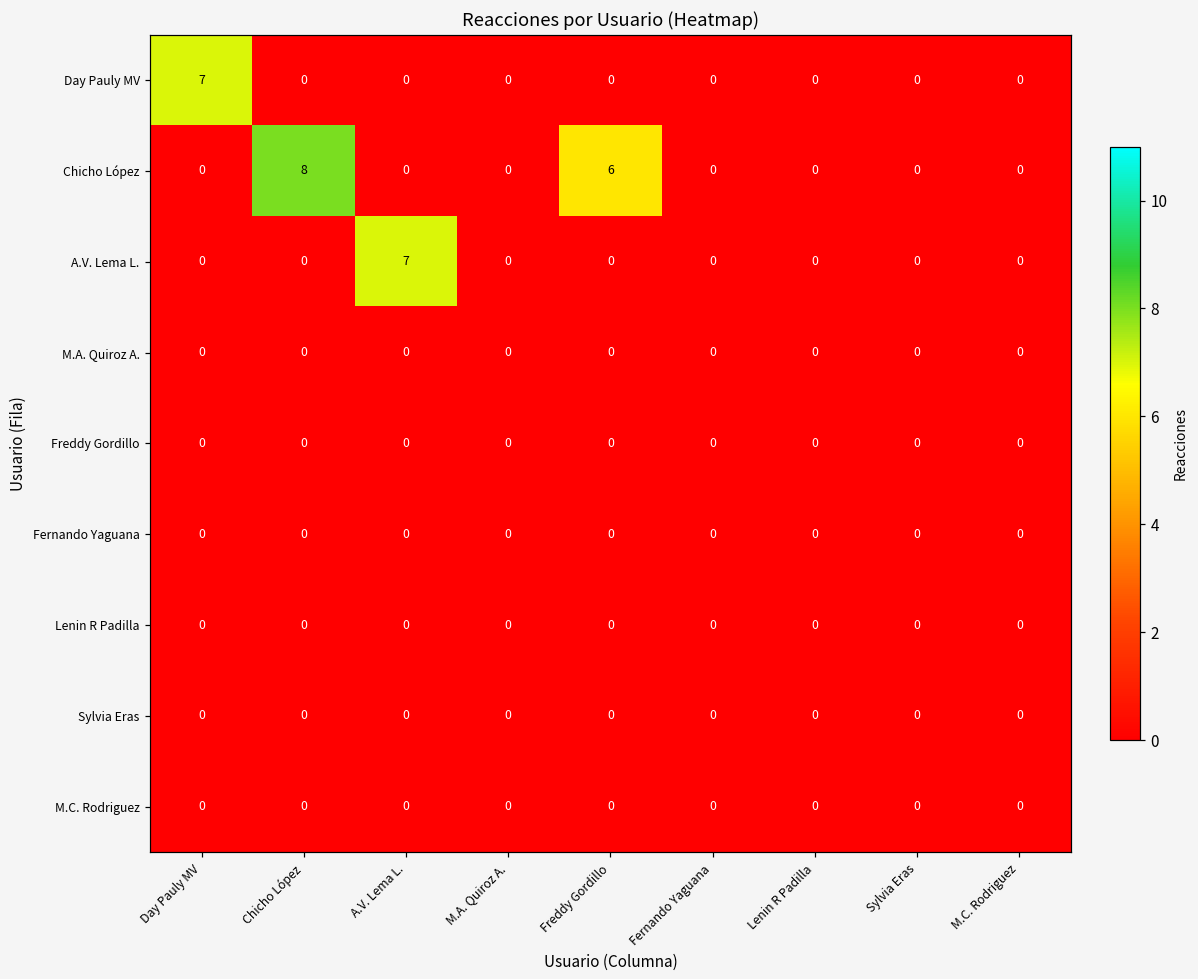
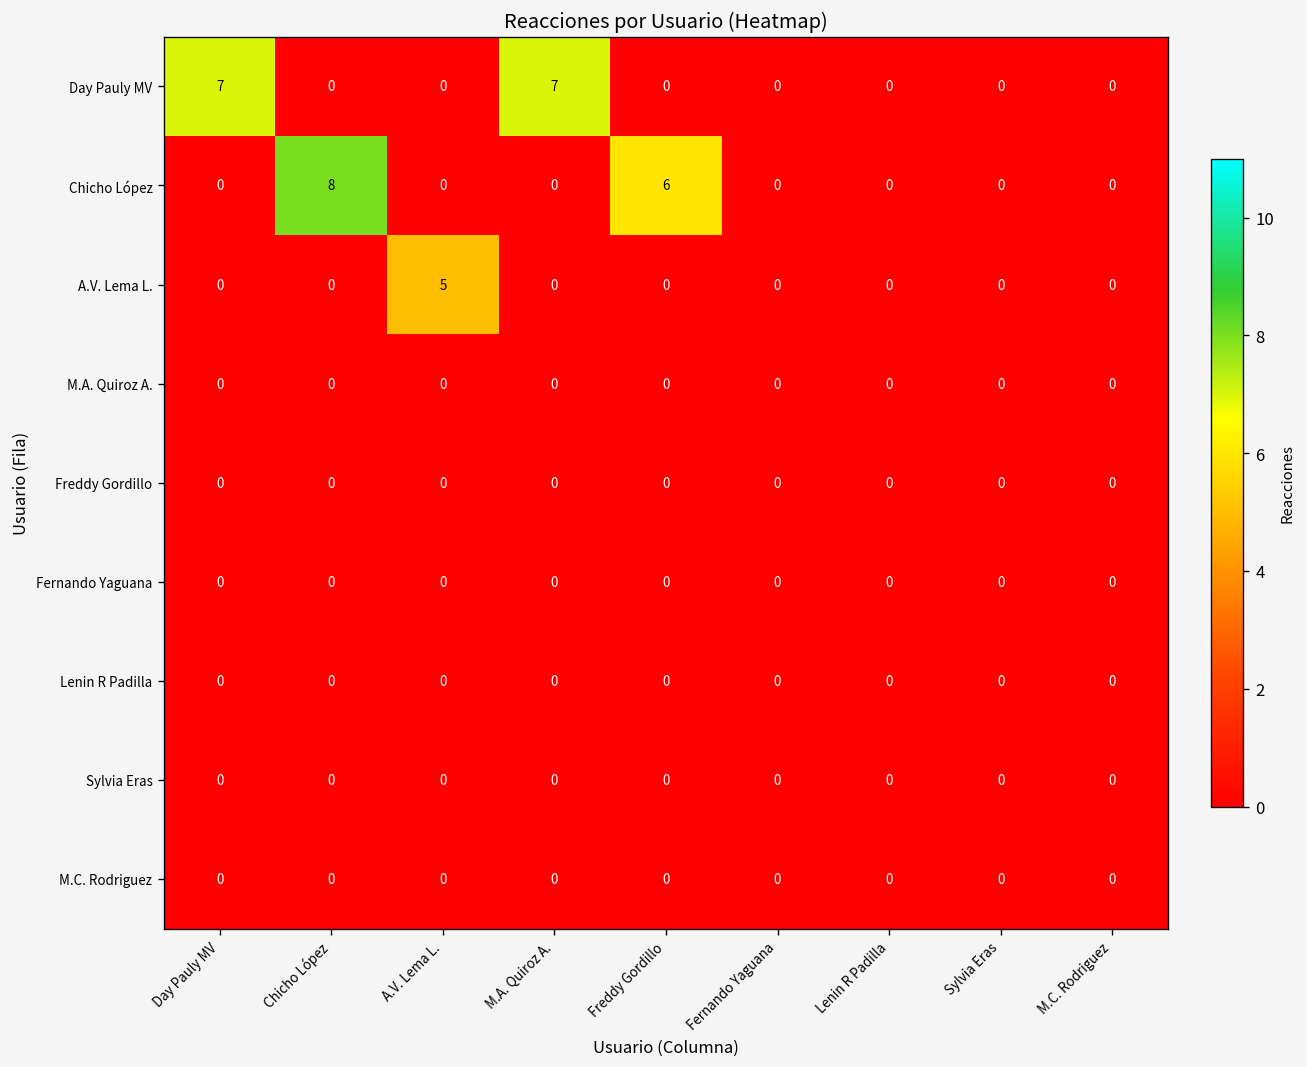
Day Pauly MV, M.A. Quiroz A.: 0 -> 7
A.V. Lema L., A.V. Lema L.: 7 -> 5
